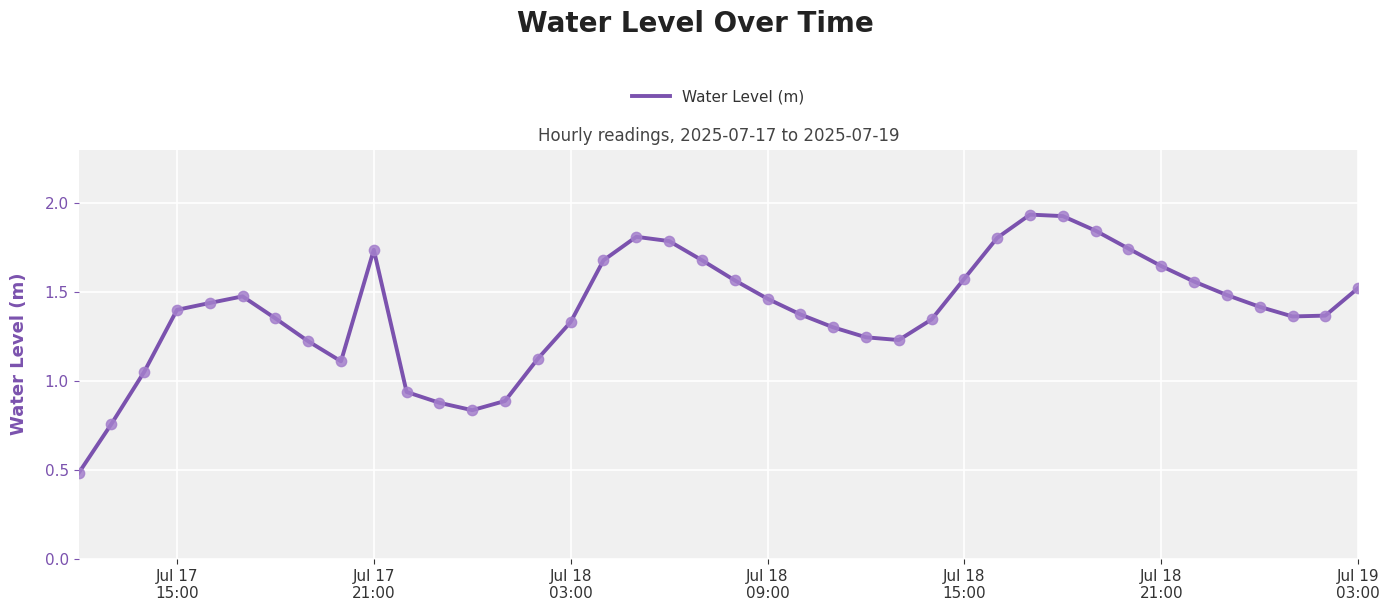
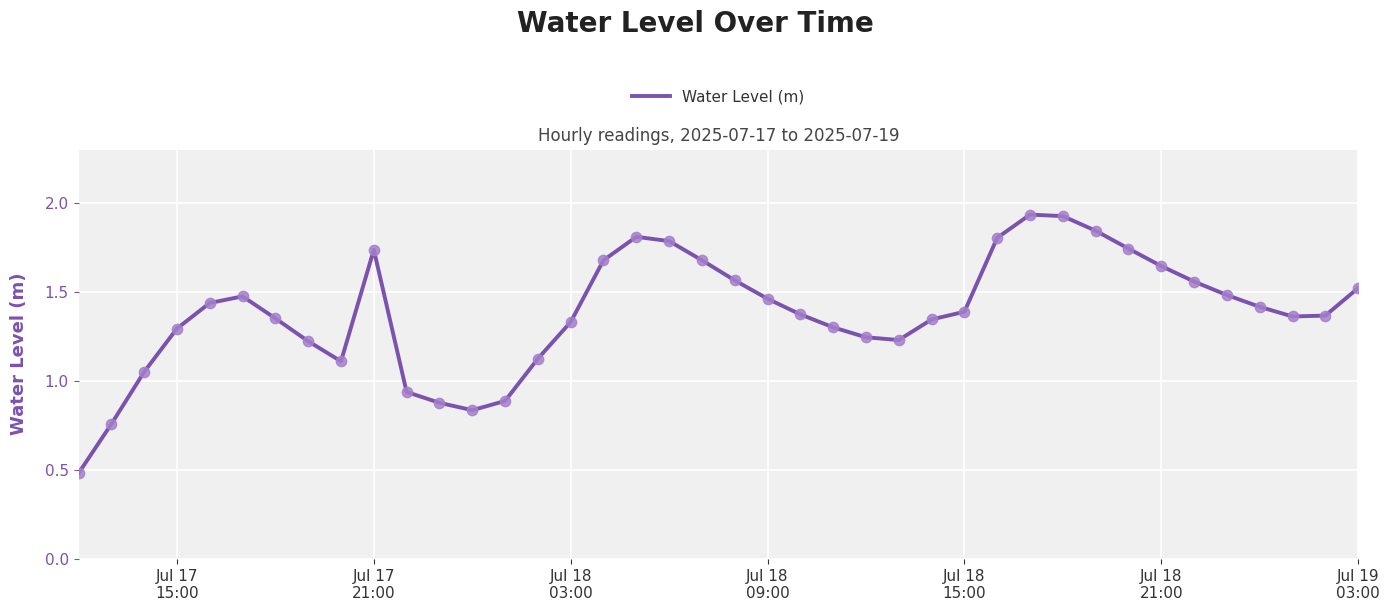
Jul 17 15:00: 1.40 -> 1.29
Jul 18 15:00: 1.57 -> 1.39
